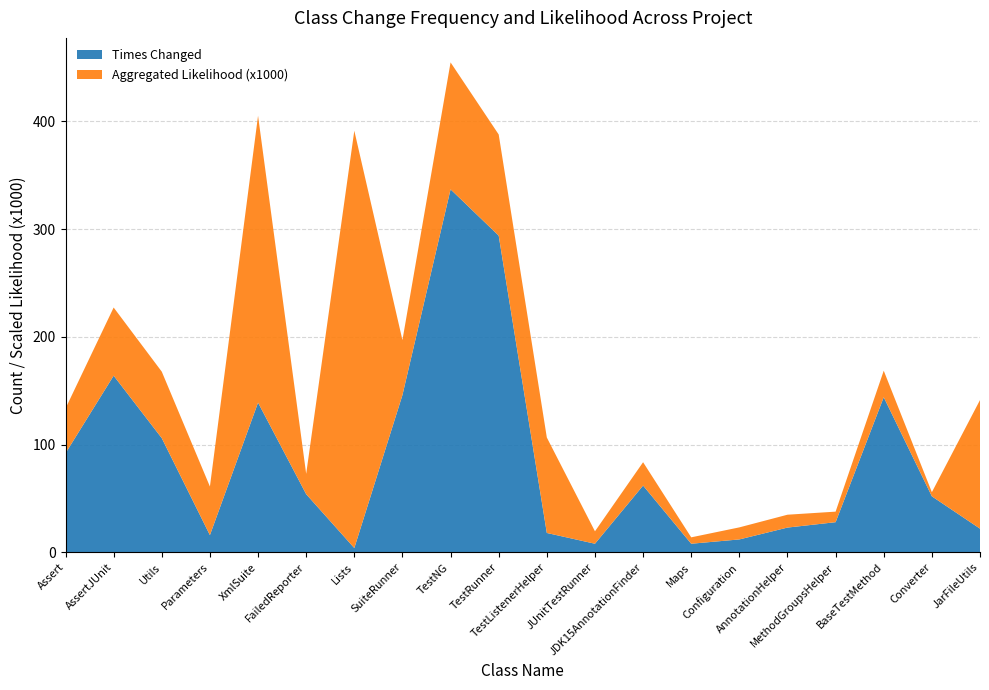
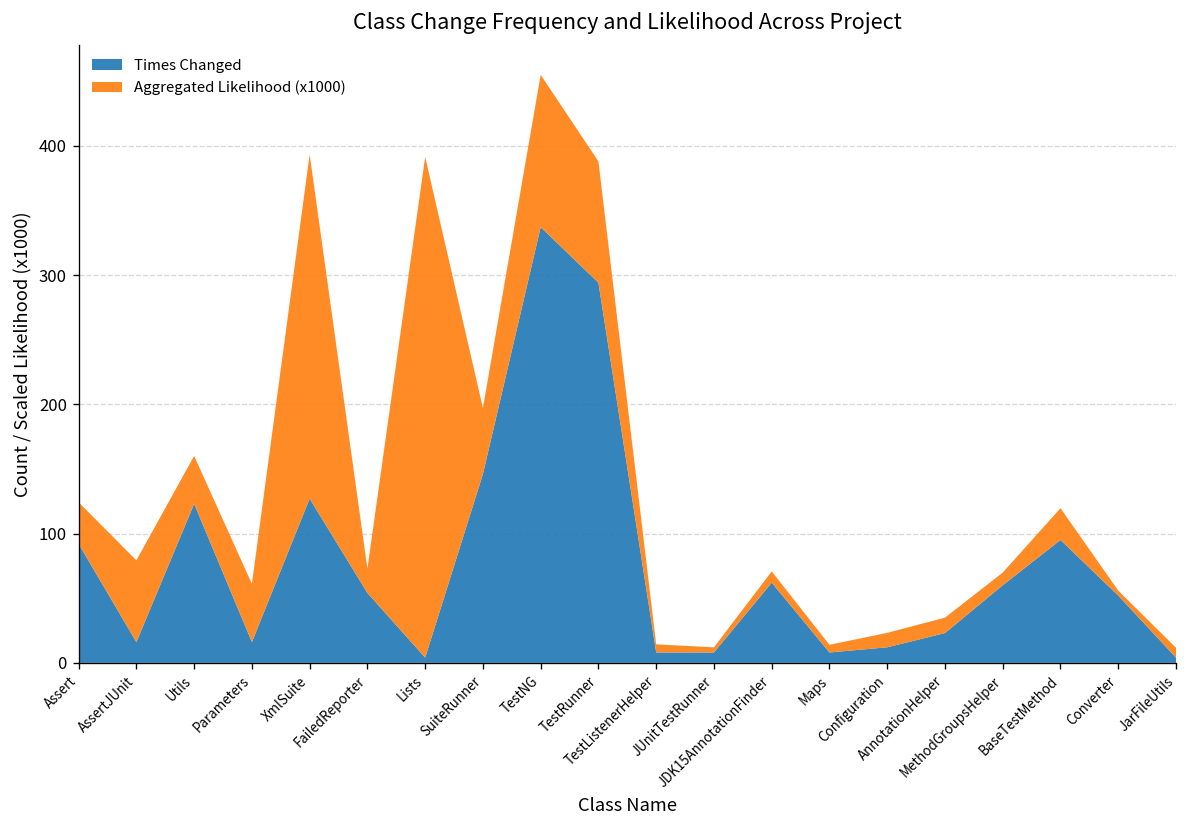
Aggregated Likelihood (x1000), Assert: 42 -> 32
Times Changed, AssertJUnit: 164 -> 16
Times Changed, Utils: 106 -> 123
Aggregated Likelihood (x1000), Utils: 62 -> 37
Times Changed, XmlSuite: 139 -> 127
Times Changed, TestListenerHelper: 18 -> 8
Aggregated Likelihood (x1000), TestListenerHelper: 89 -> 6
Aggregated Likelihood (x1000), JUnitTestRunner: 12 -> 4
Aggregated Likelihood (x1000), JDK15AnnotationFinder: 22 -> 9
Times Changed, MethodGroupsHelper: 28 -> 60
Times Changed, BaseTestMethod: 144 -> 95
Times Changed, JarFileUtils: 22 -> 4
Aggregated Likelihood (x1000), JarFileUtils: 119 -> 8
